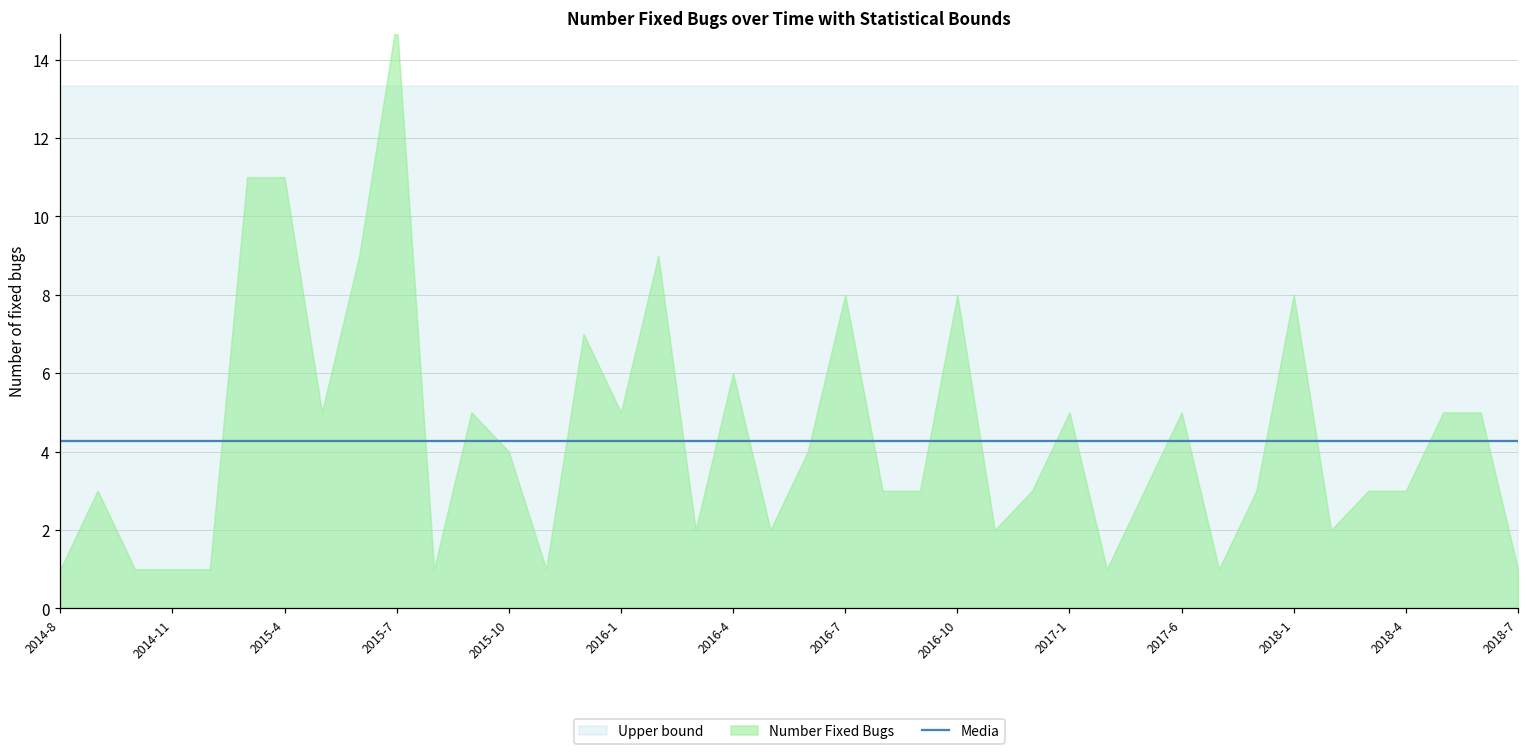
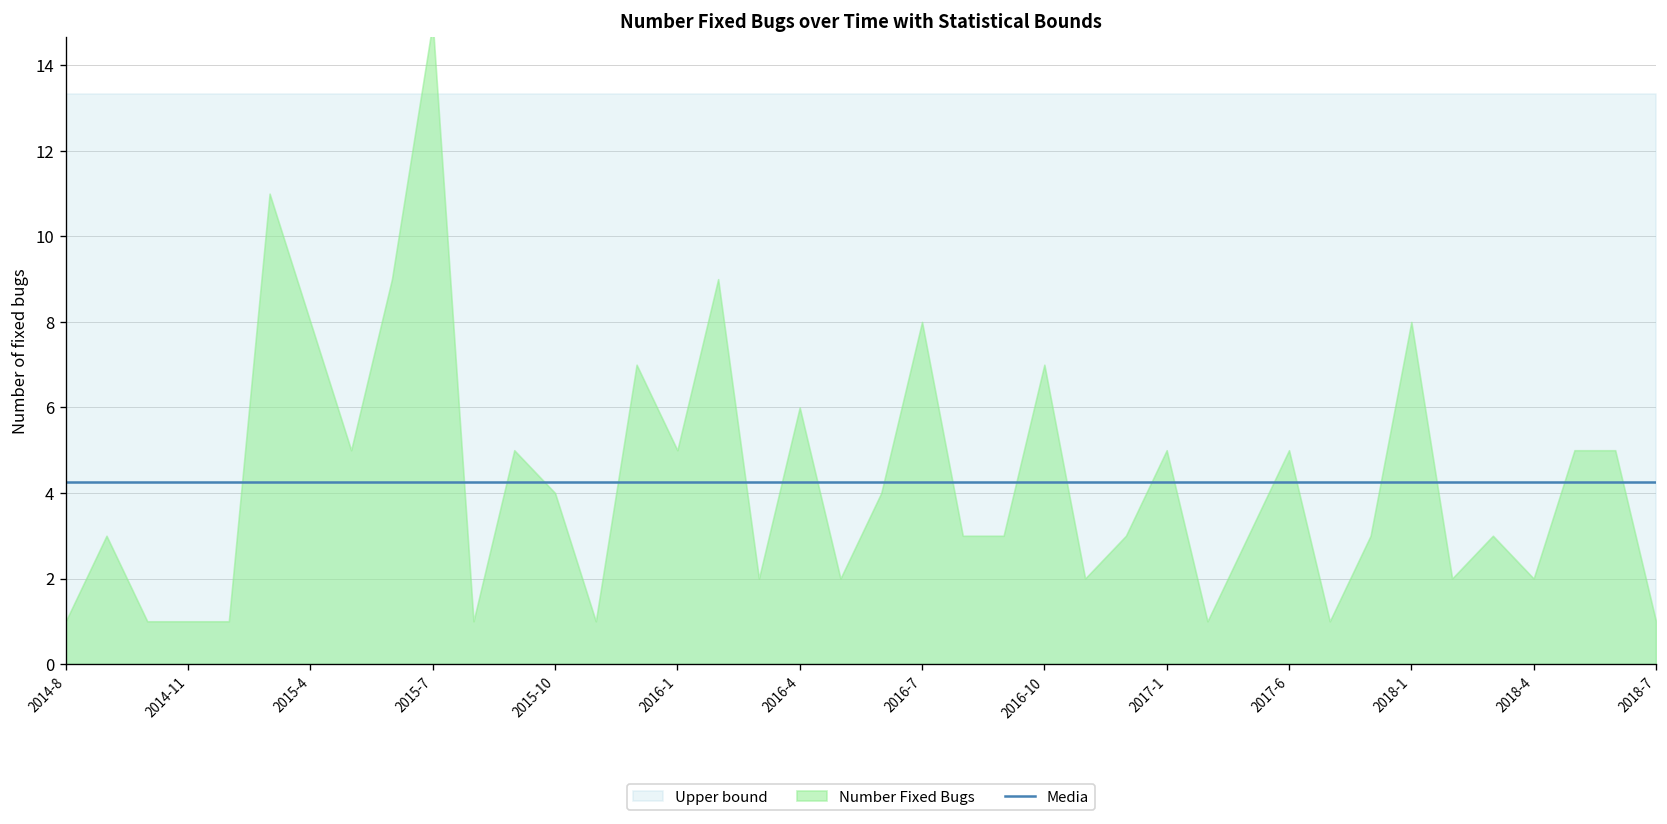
Number Fixed Bugs, 2015-4: 11 -> 8
Number Fixed Bugs, 2016-10: 8 -> 7
Number Fixed Bugs, 2018-4: 3 -> 2
